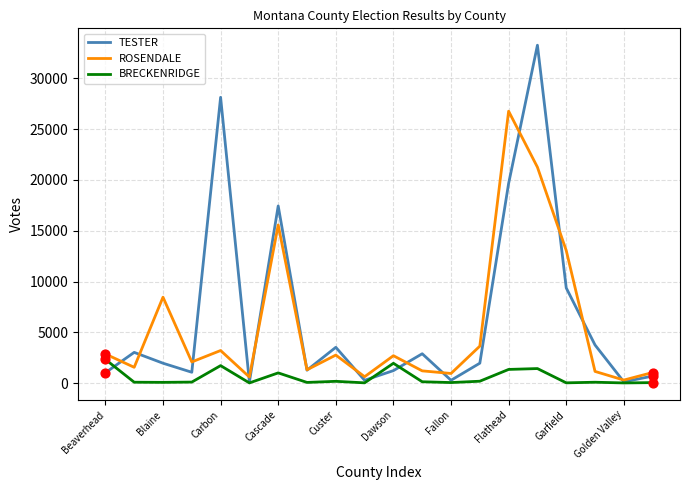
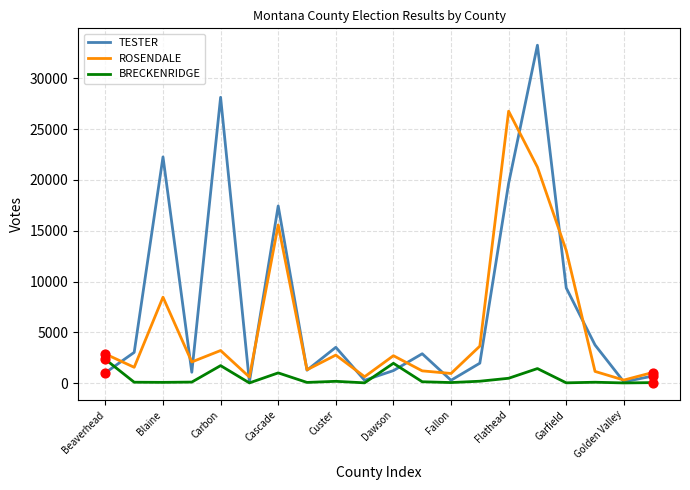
TESTER, Blaine: 2000 -> 22300
BRECKENRIDGE, Flathead: 1300 -> 500
